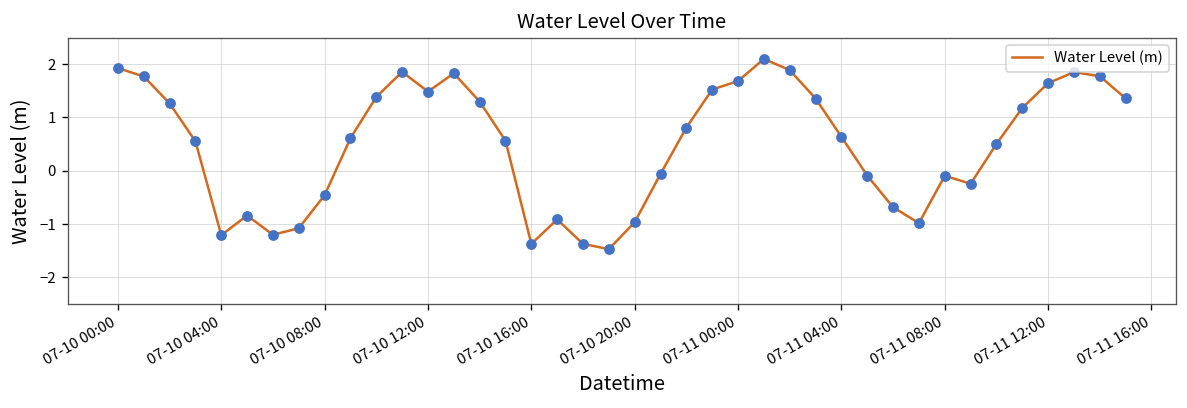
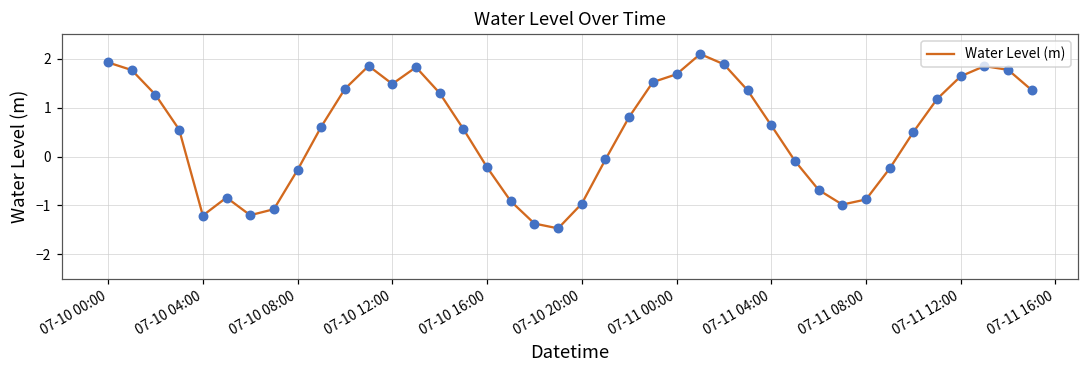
07-10 08:00: -0.5 -> -0.3
07-10 16:00: -1.4 -> -0.2
07-11 08:00: -0.1 -> -0.9
